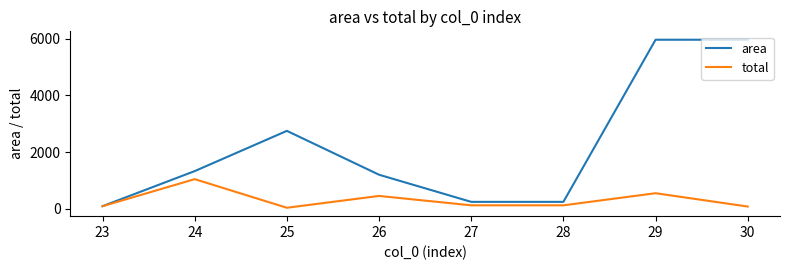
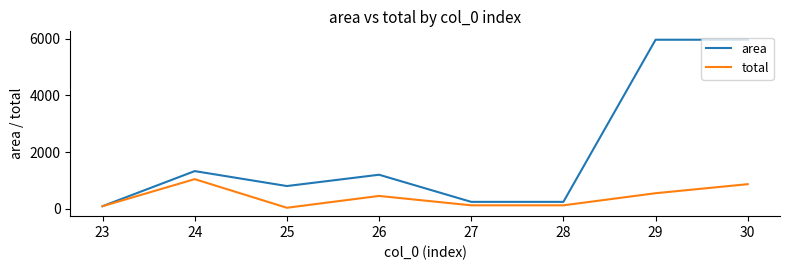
area, 25: 2700 -> 800
total, 30: 100 -> 900
